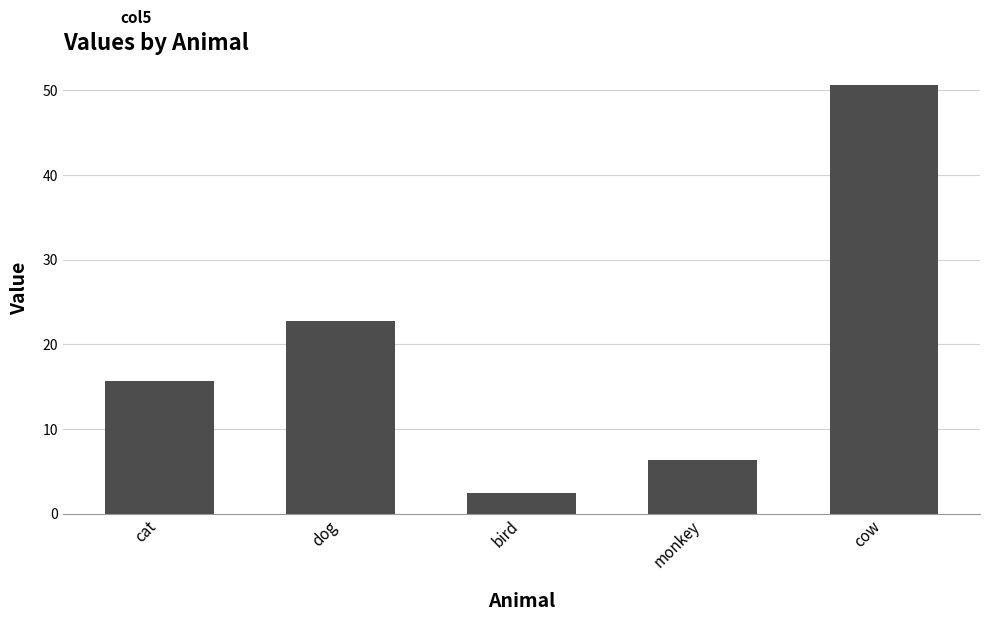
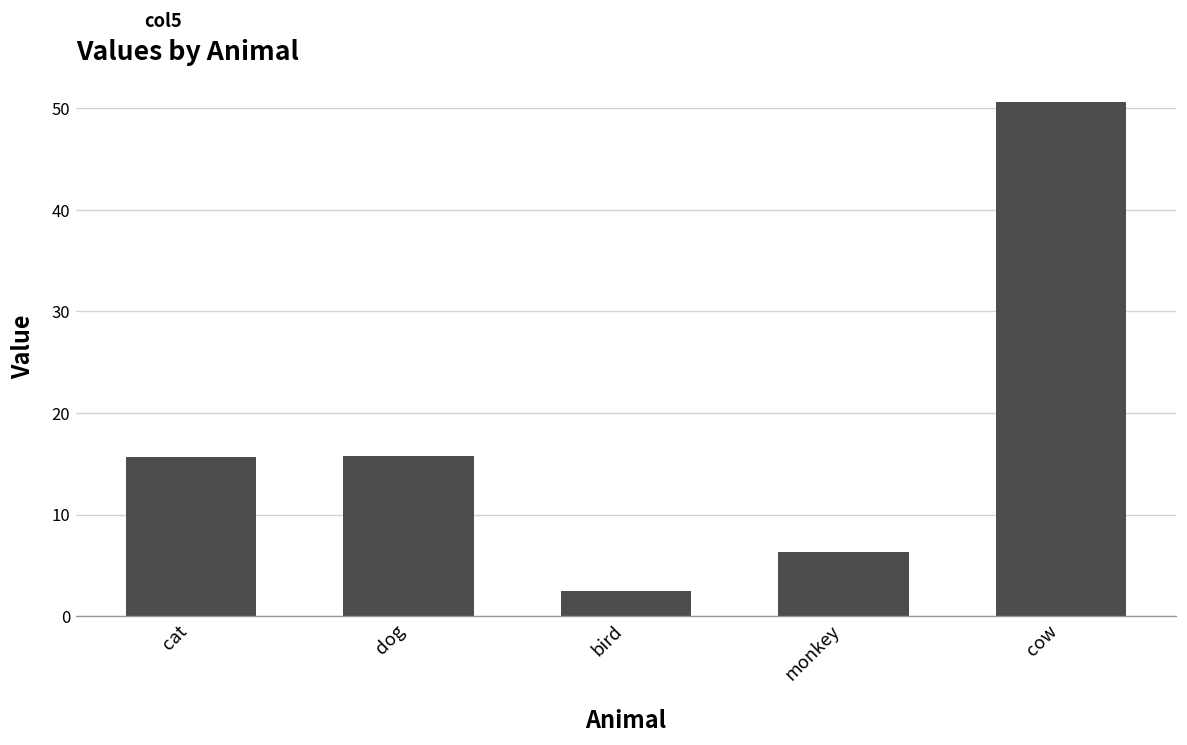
dog: 23 -> 16
